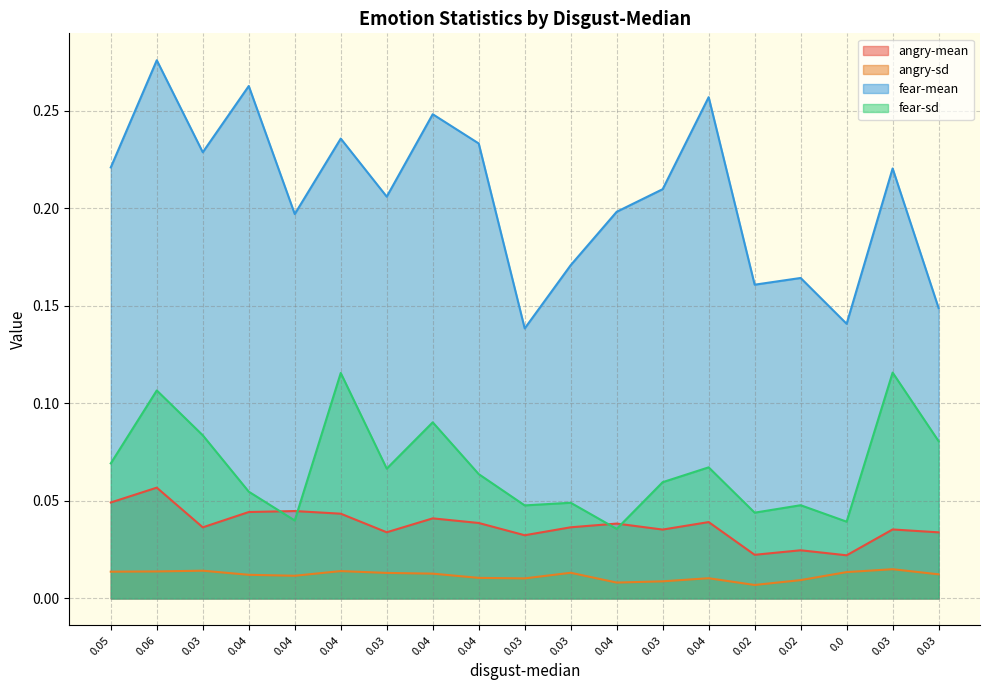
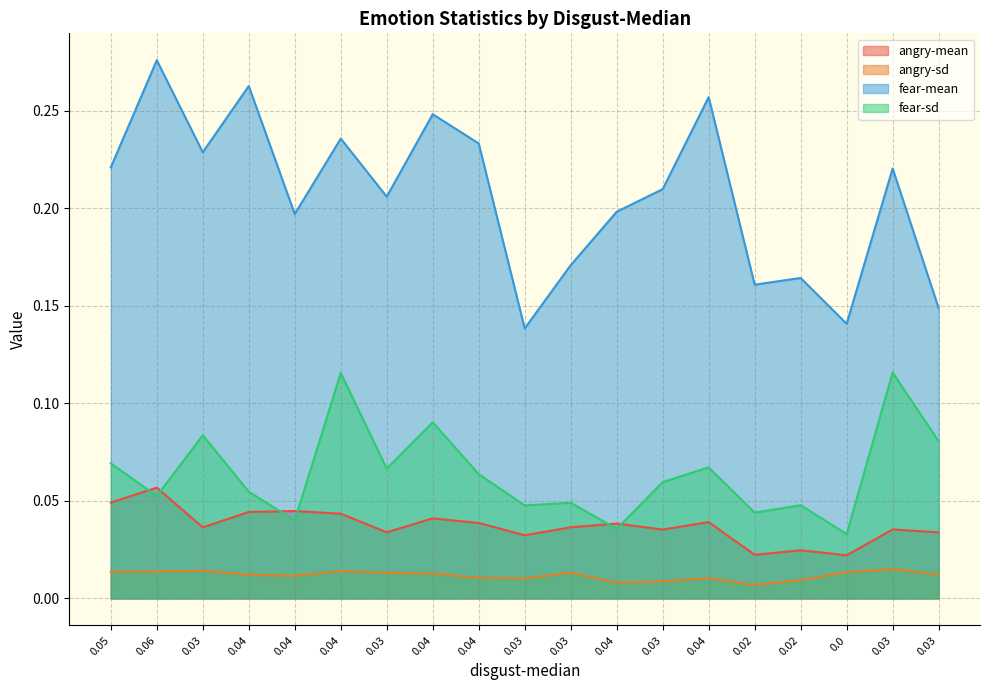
fear-sd, 0.06: 0.107 -> 0.053
fear-sd, 0.0: 0.039 -> 0.033
